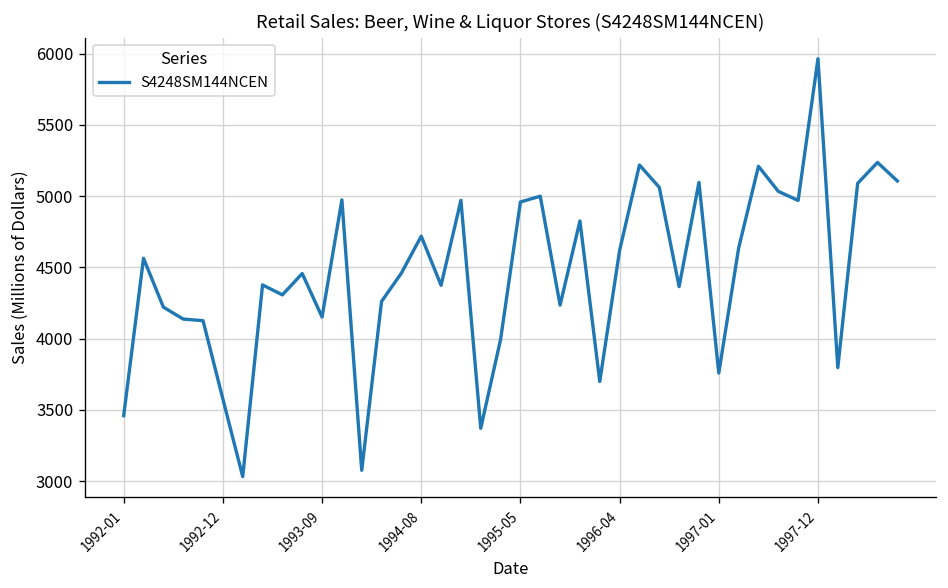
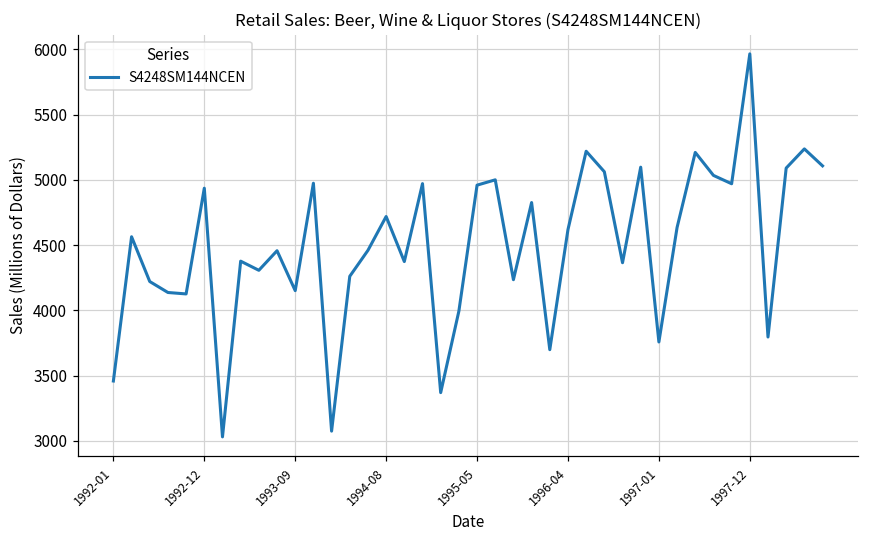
1992-12: 3580 -> 4940
